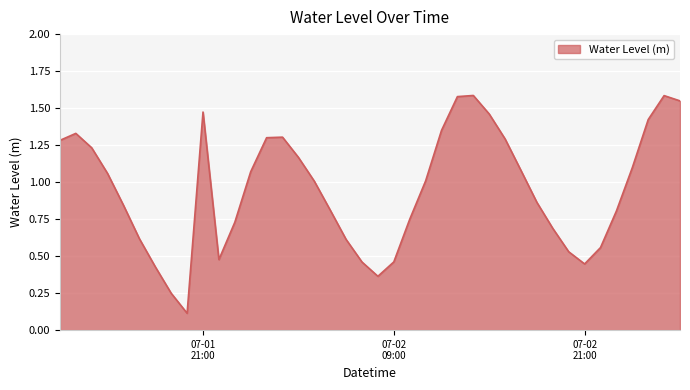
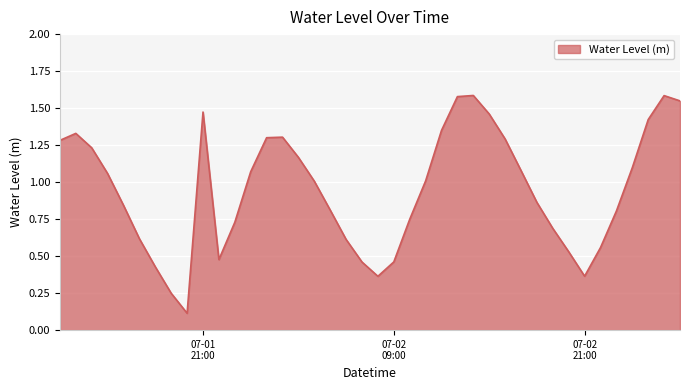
07-02 21:00: 0.45 -> 0.36
